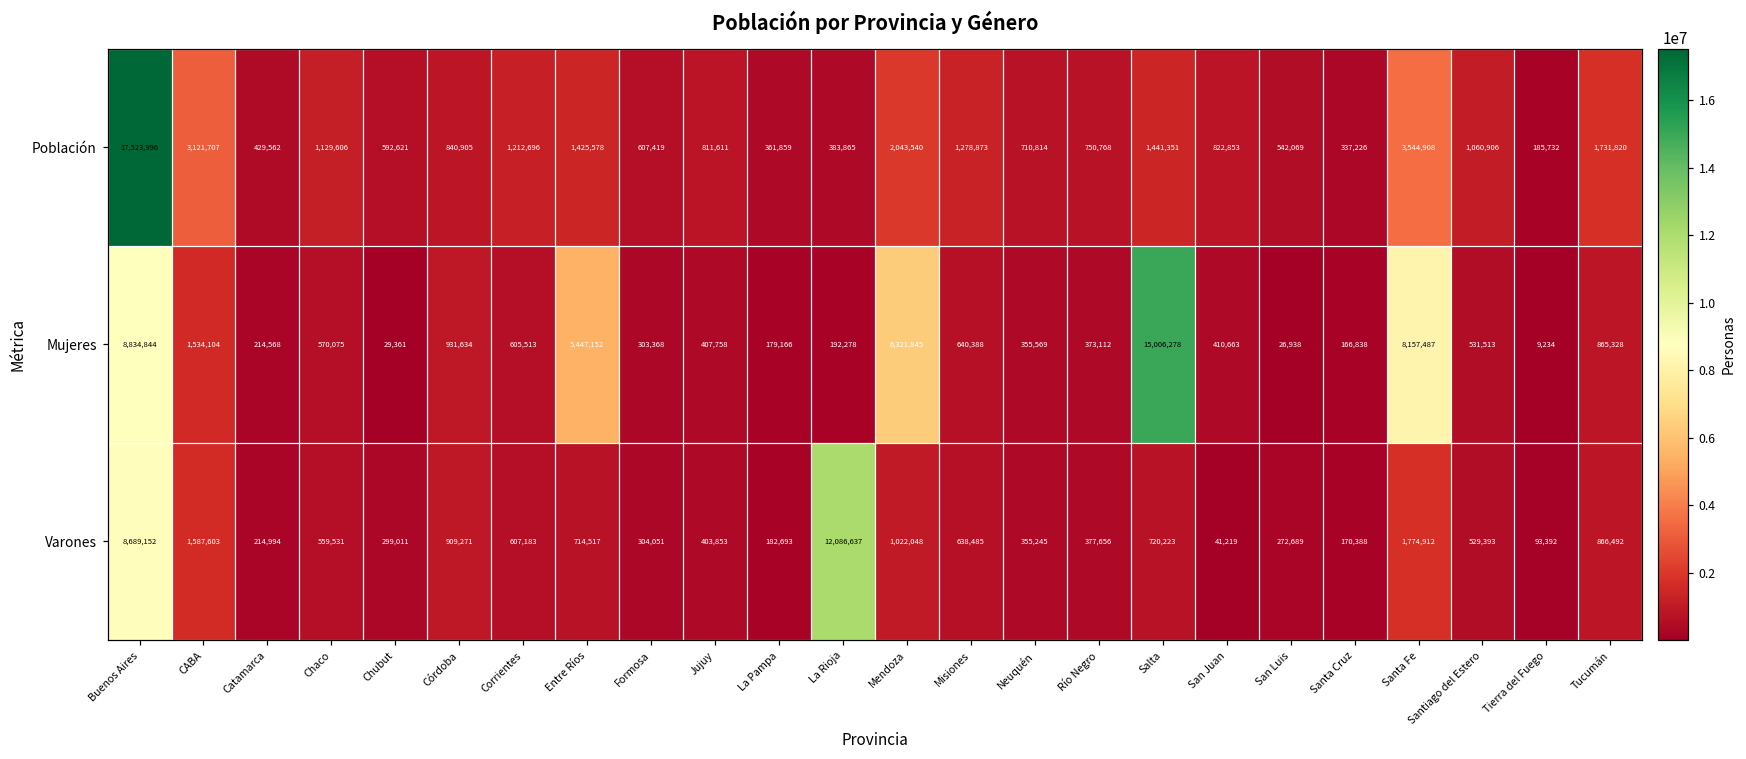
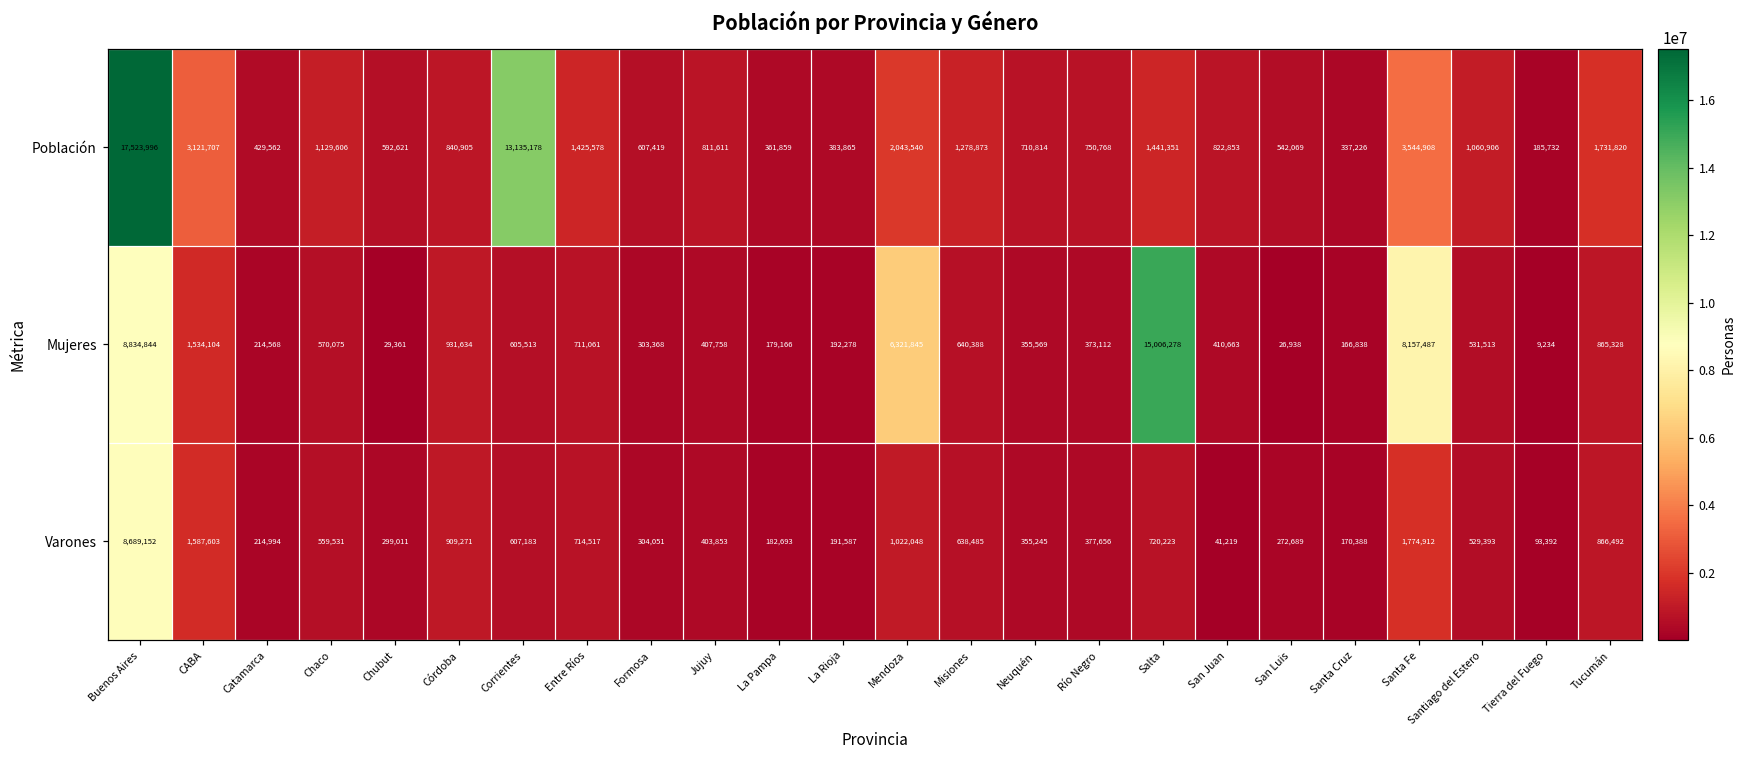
Población, Corrientes: 1,212,696 -> 13,135,178
Mujeres, Entre Ríos: 5,447,152 -> 711,061
Varones, La Rioja: 12,086,637 -> 191,587
